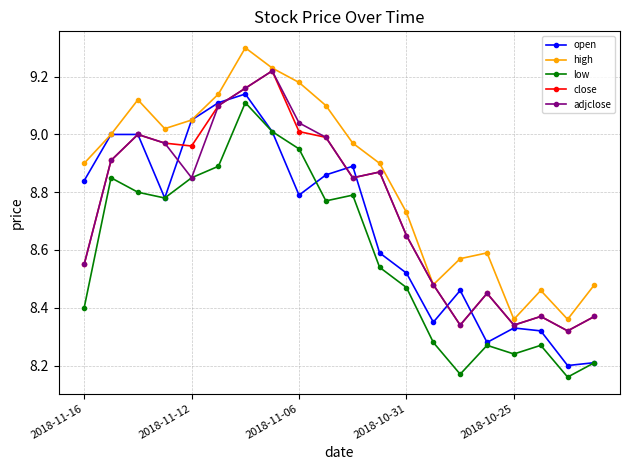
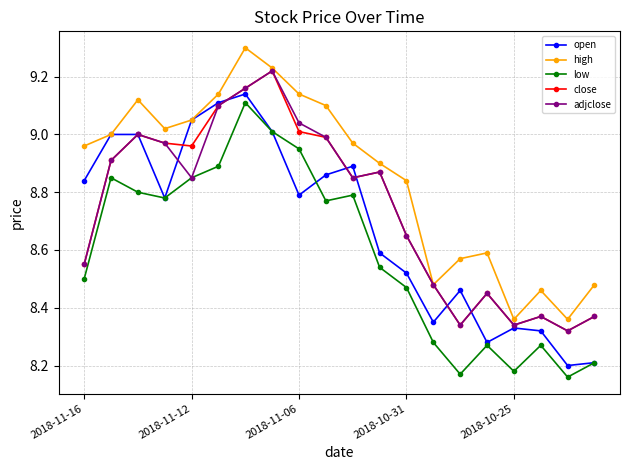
high, 2018-11-16: 8.90 -> 8.96
low, 2018-11-16: 8.4 -> 8.5
high, 2018-11-06: 9.18 -> 9.14
high, 2018-10-31: 8.73 -> 8.84
low, 2018-10-25: 8.24 -> 8.18
